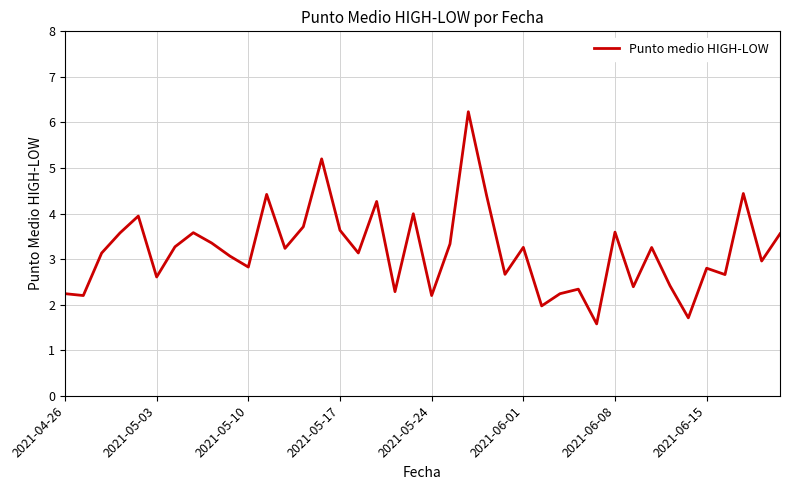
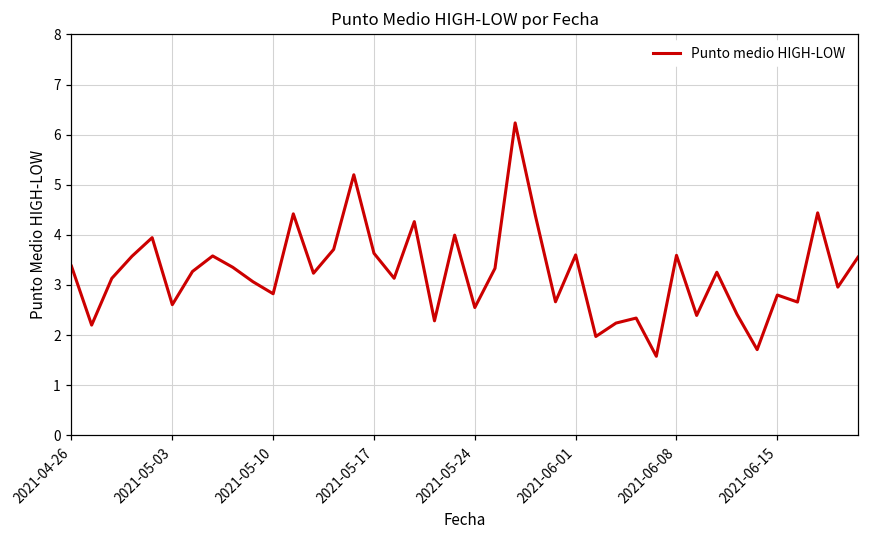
2021-04-26: 2.2 -> 3.4
2021-05-24: 2.2 -> 2.6
2021-06-01: 3.3 -> 3.6
